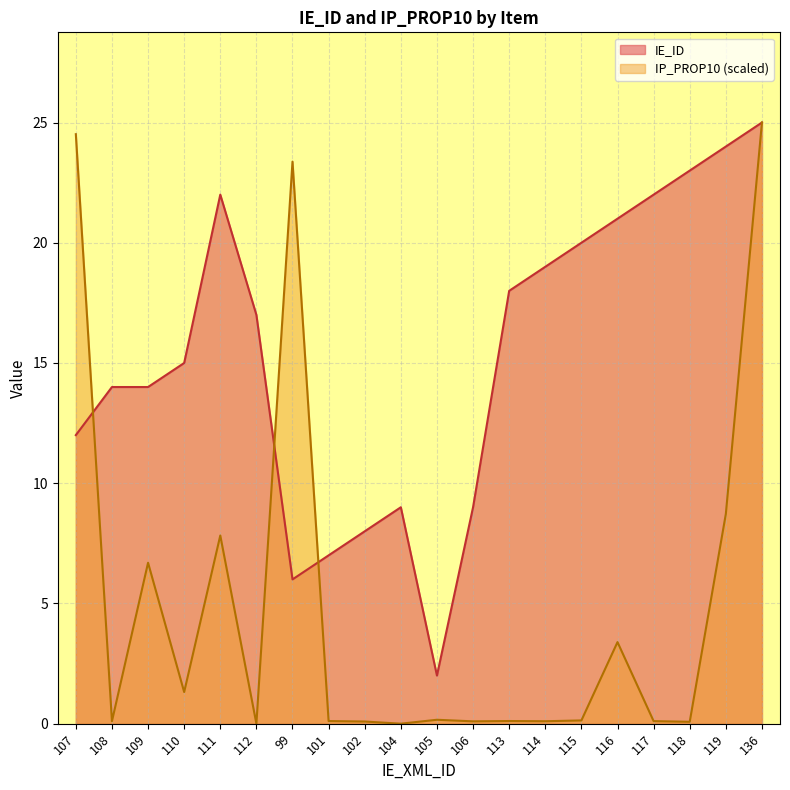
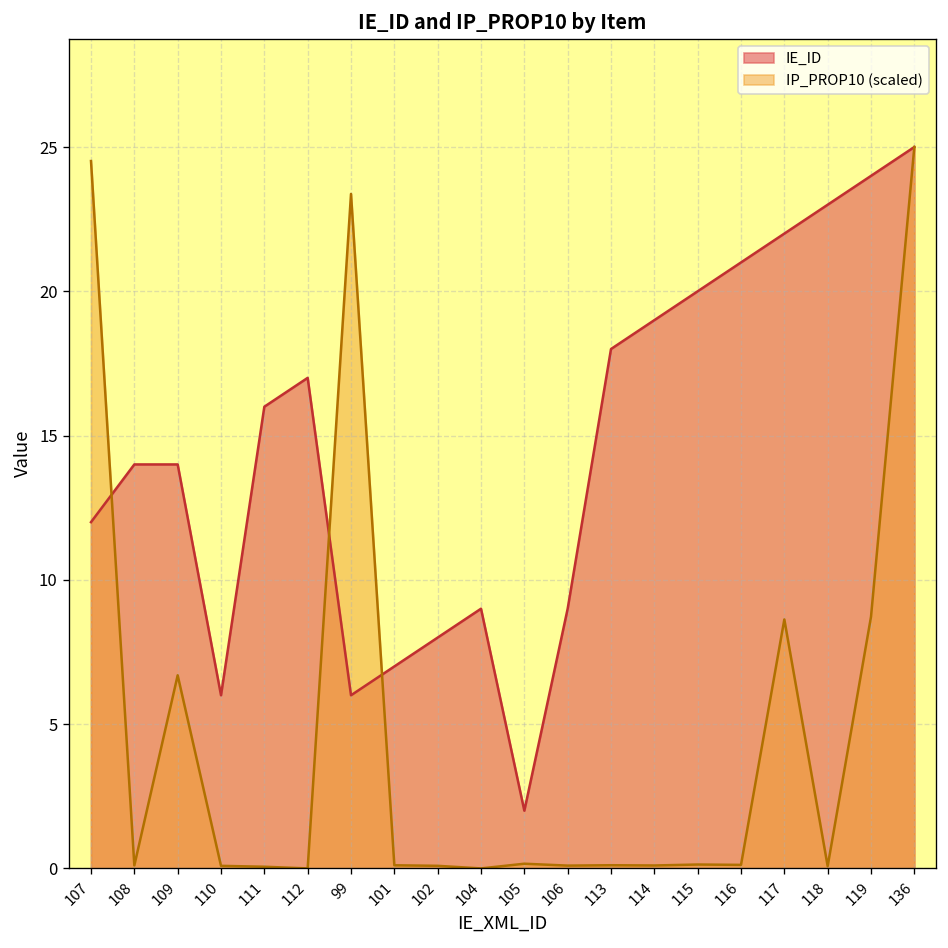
IE_ID, 110: 15 -> 6
IP_PROP10 (scaled), 110: 1.3 -> 0.1
IE_ID, 111: 22 -> 16
IP_PROP10 (scaled), 111: 7.8 -> 0.1
IP_PROP10 (scaled), 116: 3.4 -> 0.1
IP_PROP10 (scaled), 117: 0.1 -> 8.6
